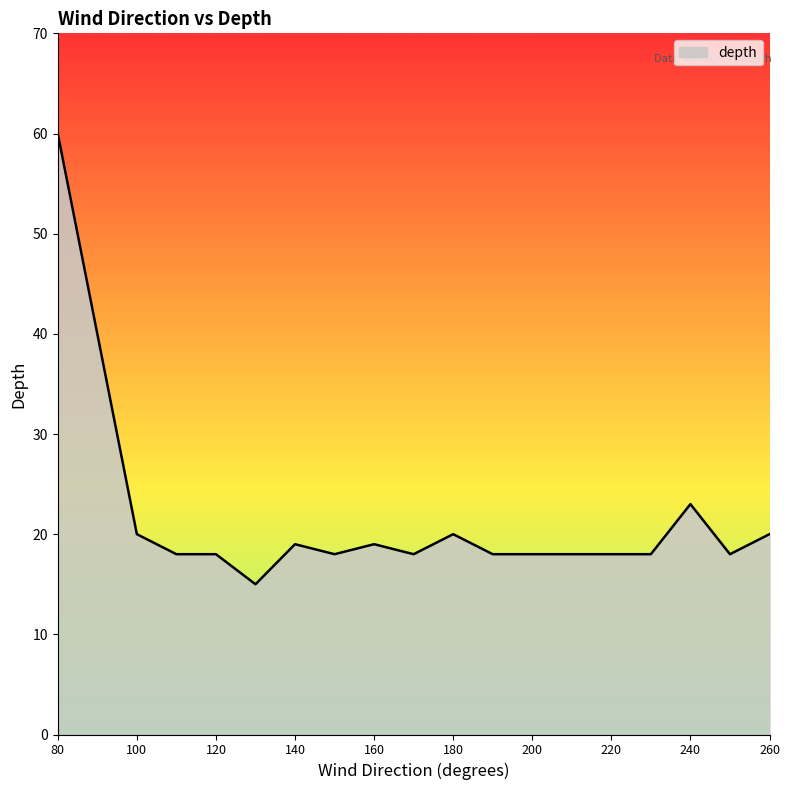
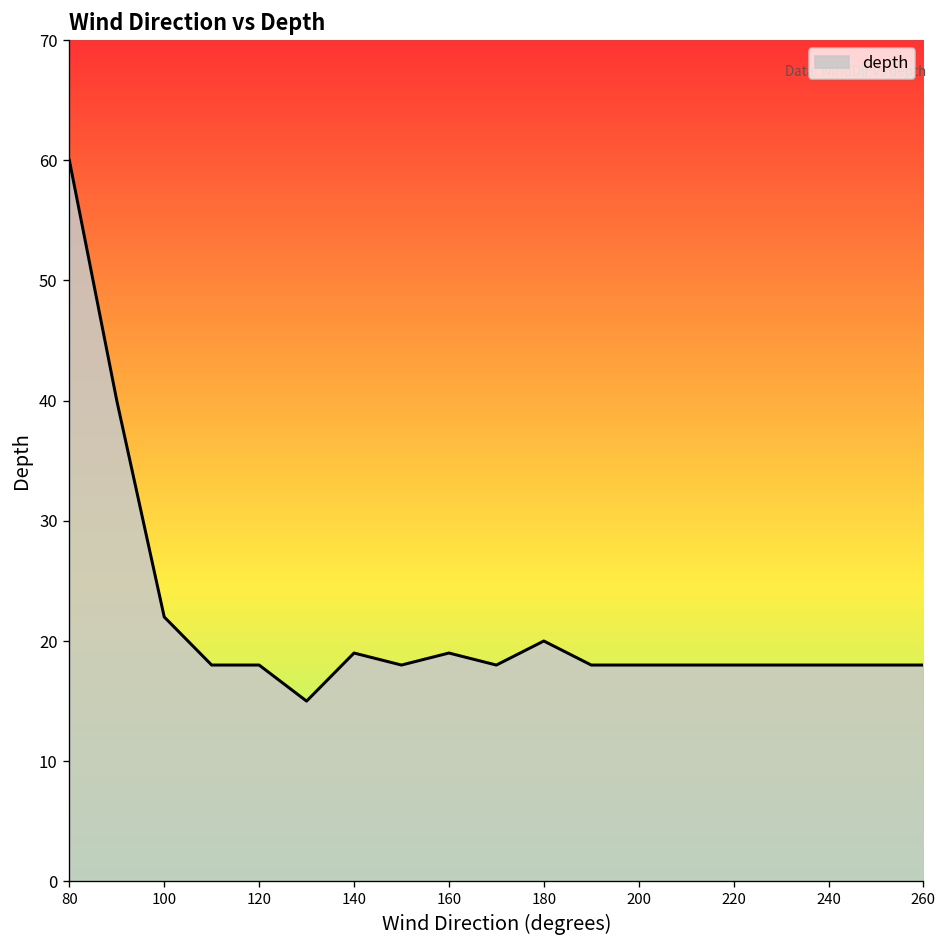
100: 20 -> 22
240: 23 -> 18
260: 20 -> 18
